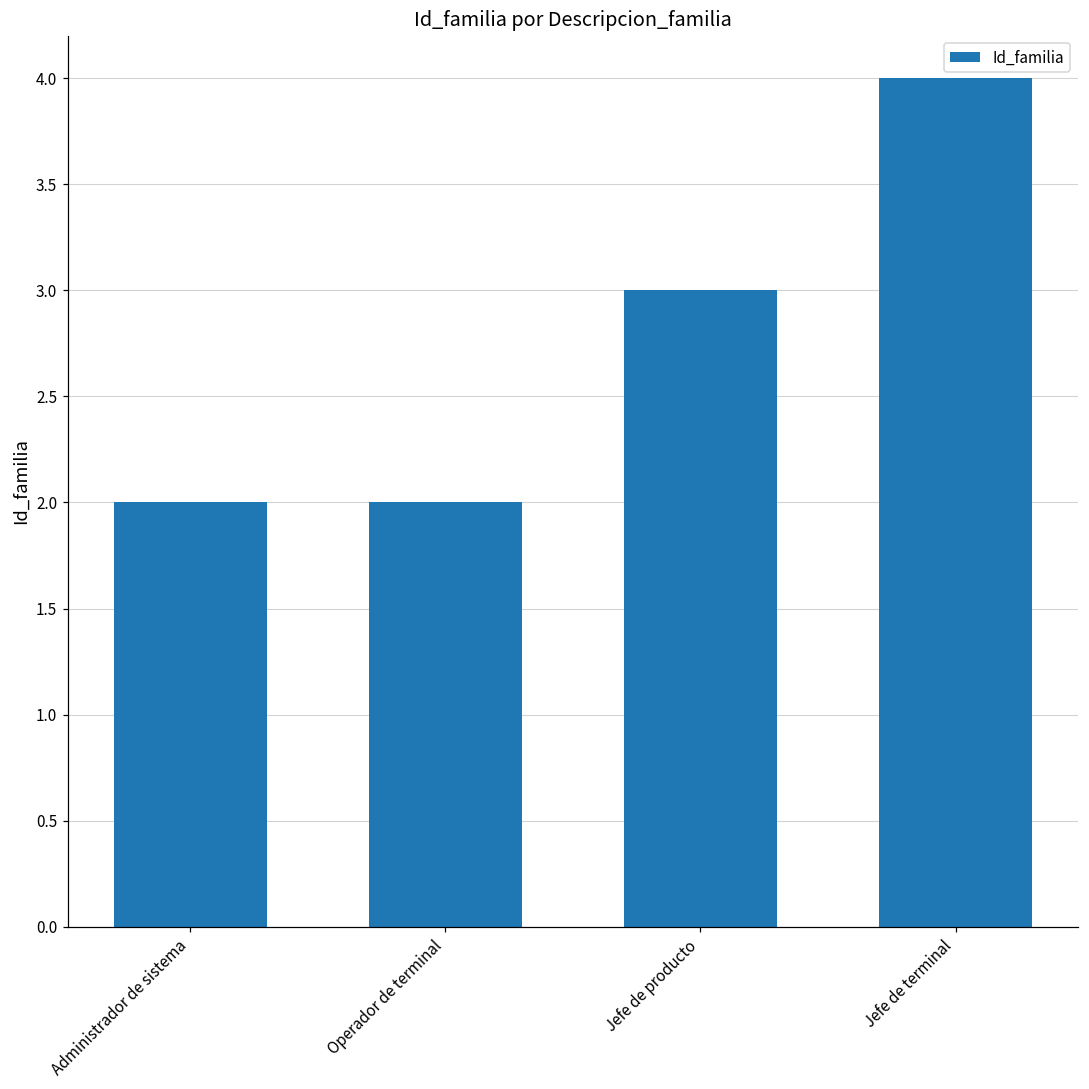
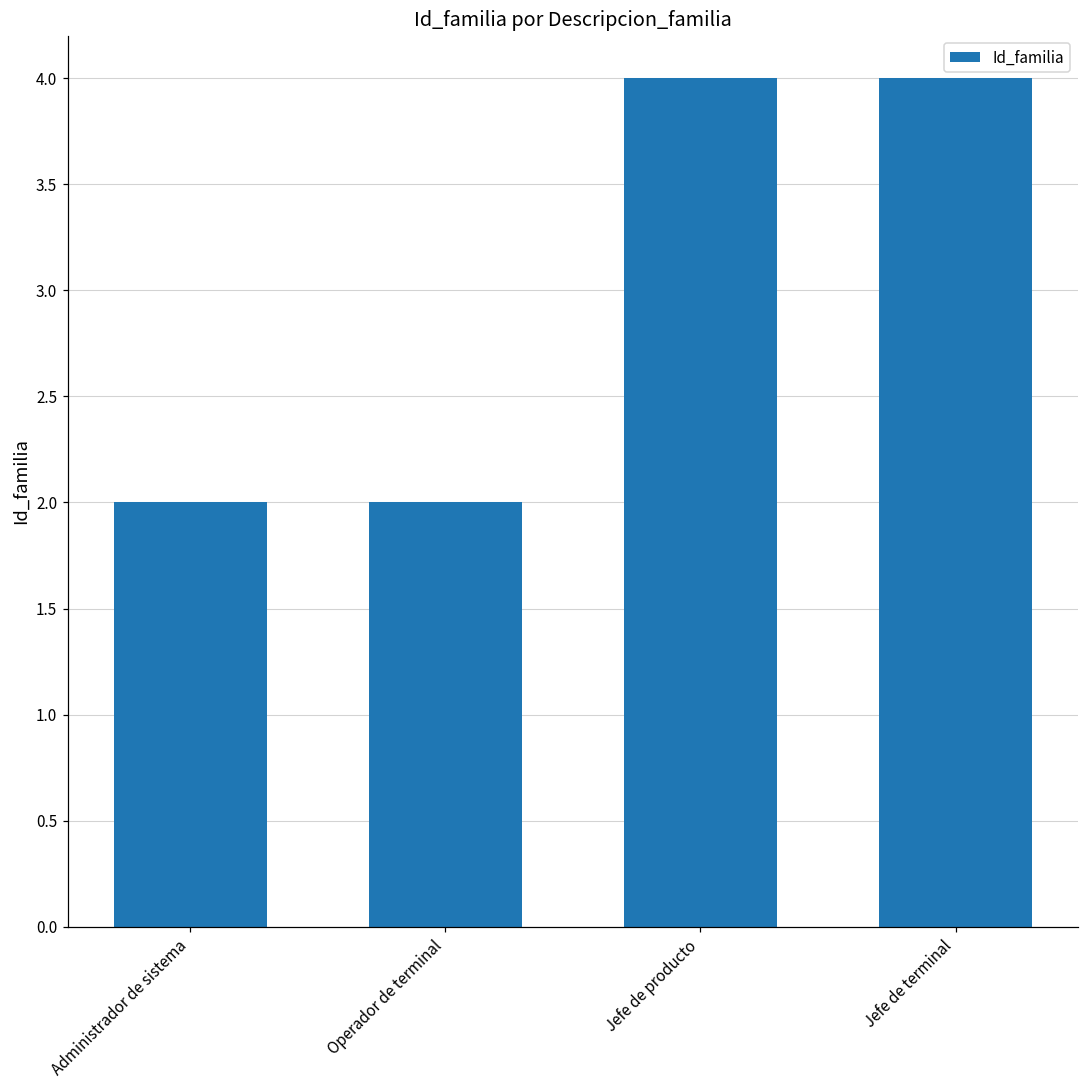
Jefe de producto: 3 -> 4
